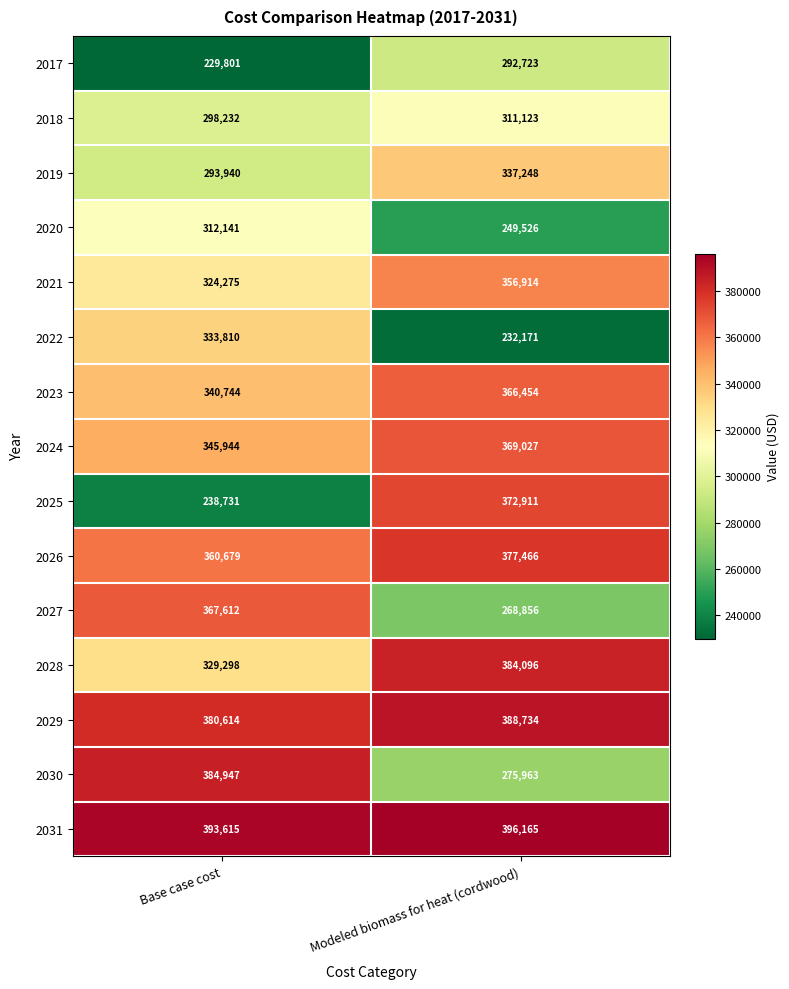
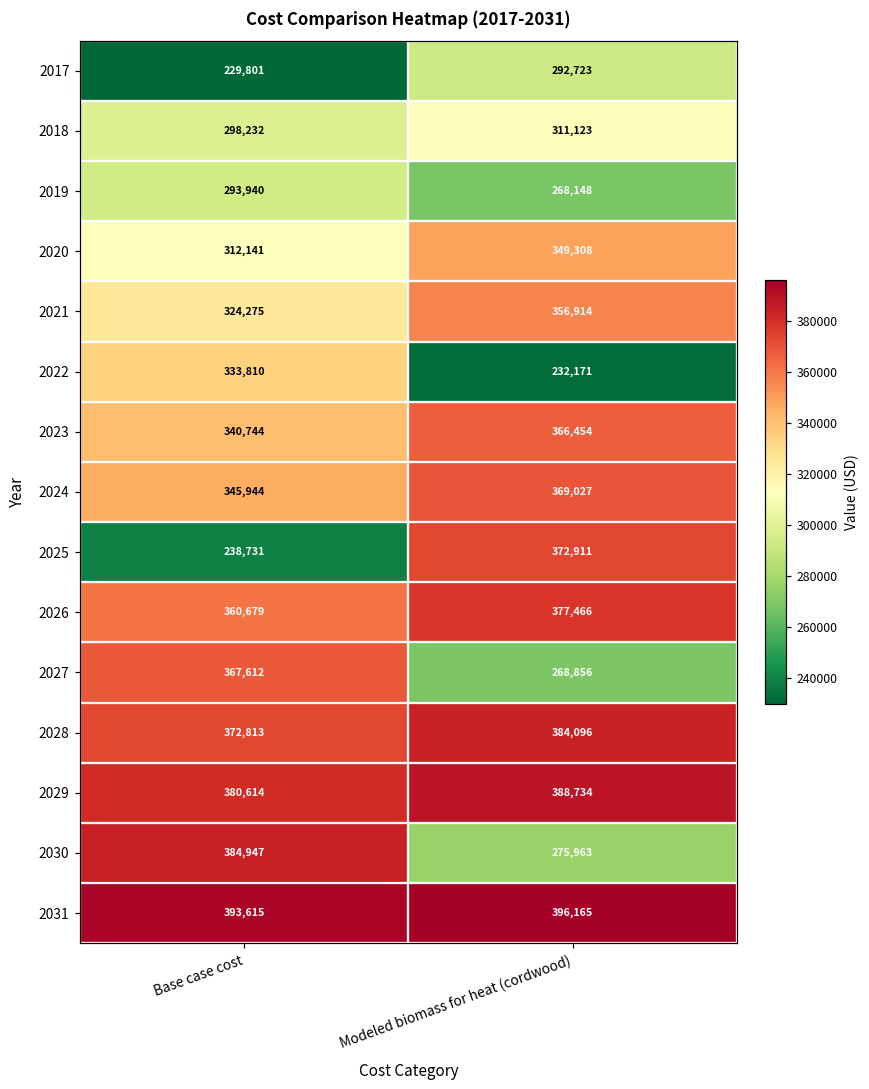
2019, Modeled biomass for heat (cordwood): 337,248 -> 268,148
2020, Modeled biomass for heat (cordwood): 249,526 -> 349,308
2028, Base case cost: 329,298 -> 372,813
